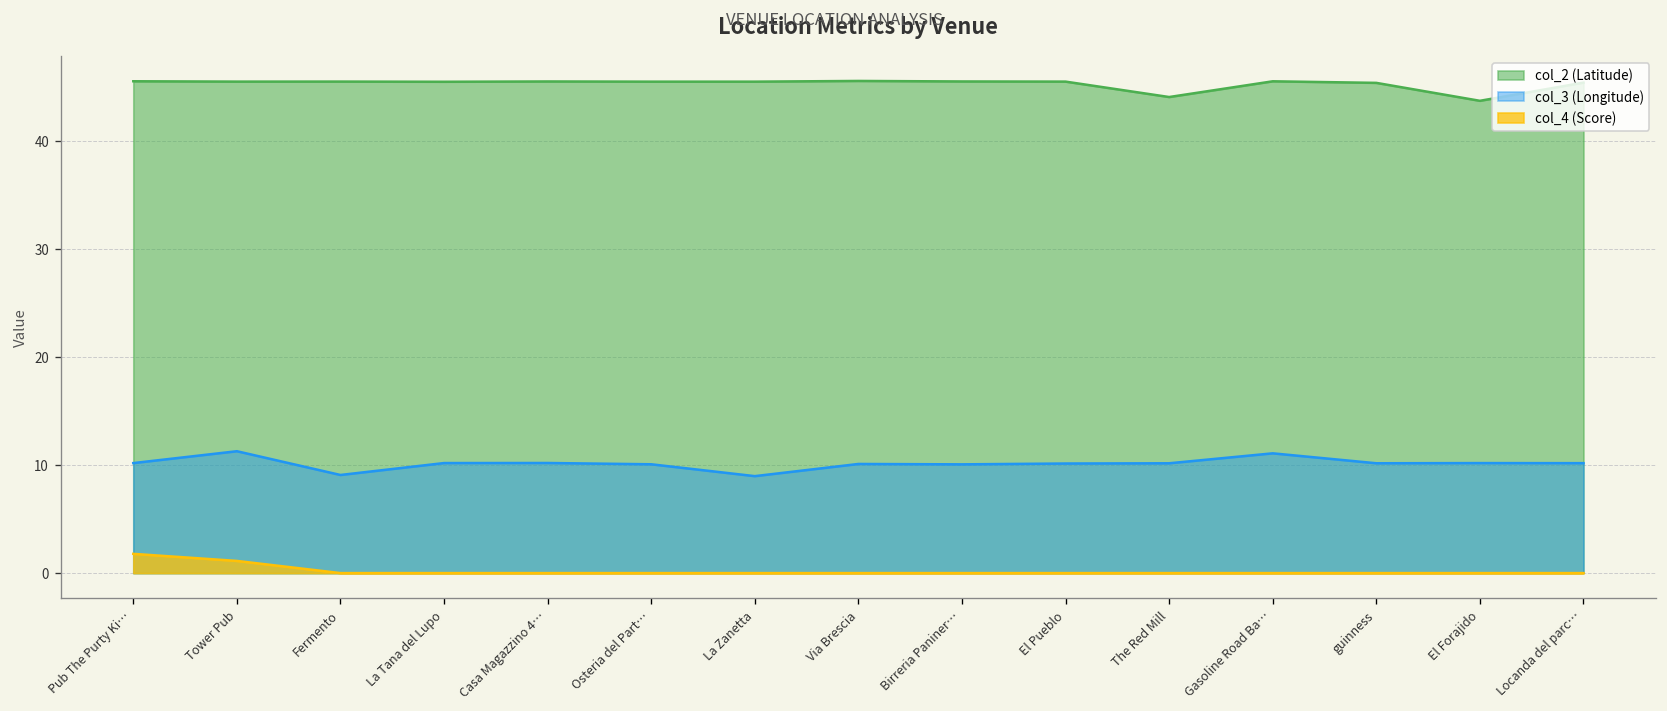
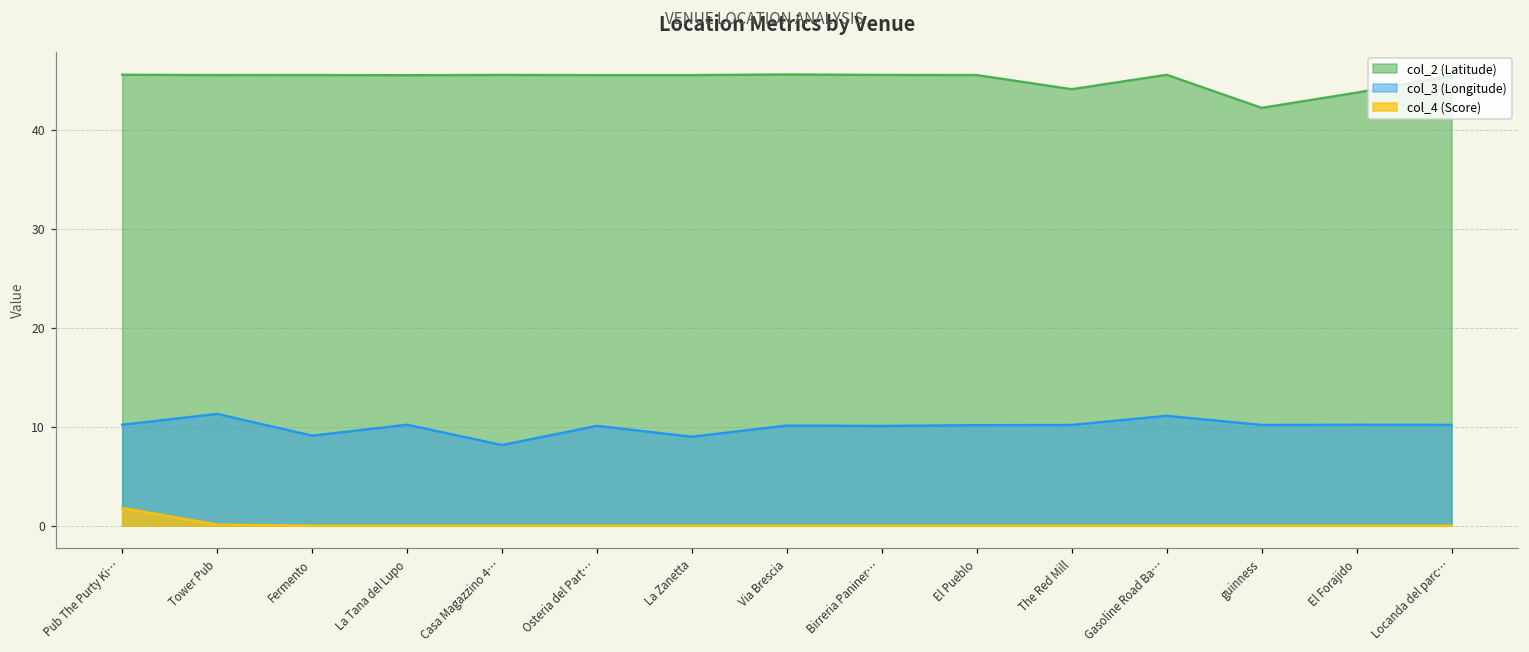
col_4 (Score), Tower Pub: 1 -> 0
col_3 (Longitude), Casa Magazzino 4…: 10 -> 8
col_2 (Latitude), guinness: 45 -> 42
